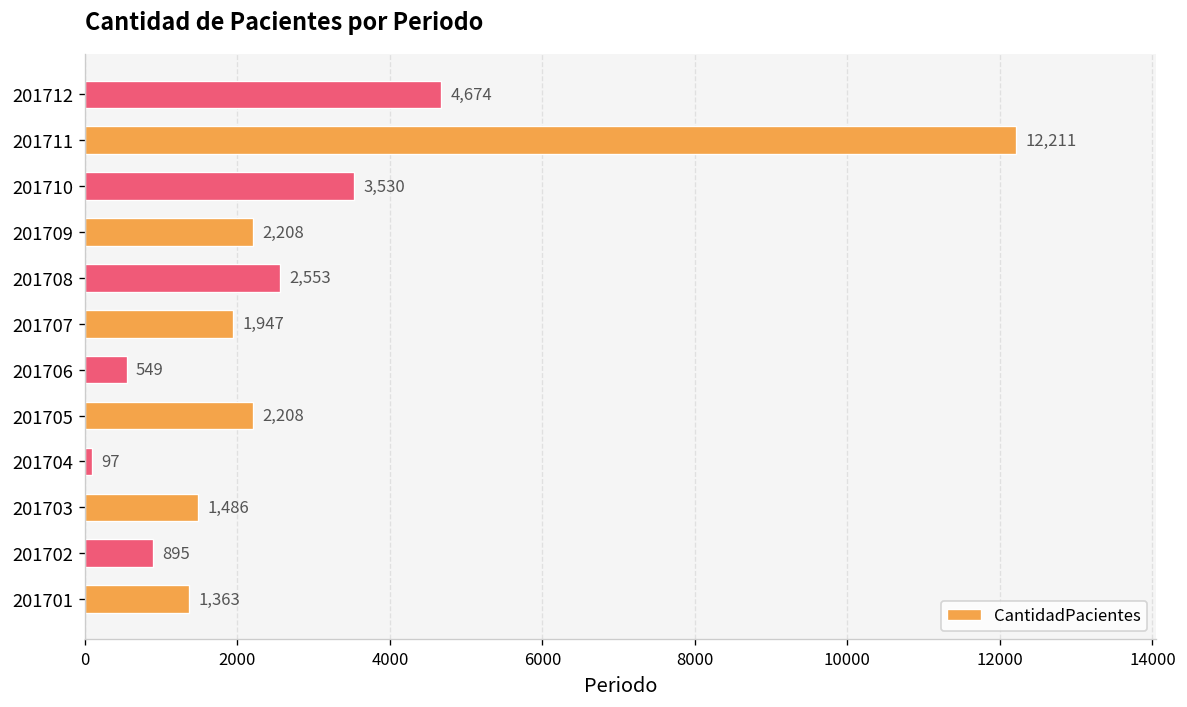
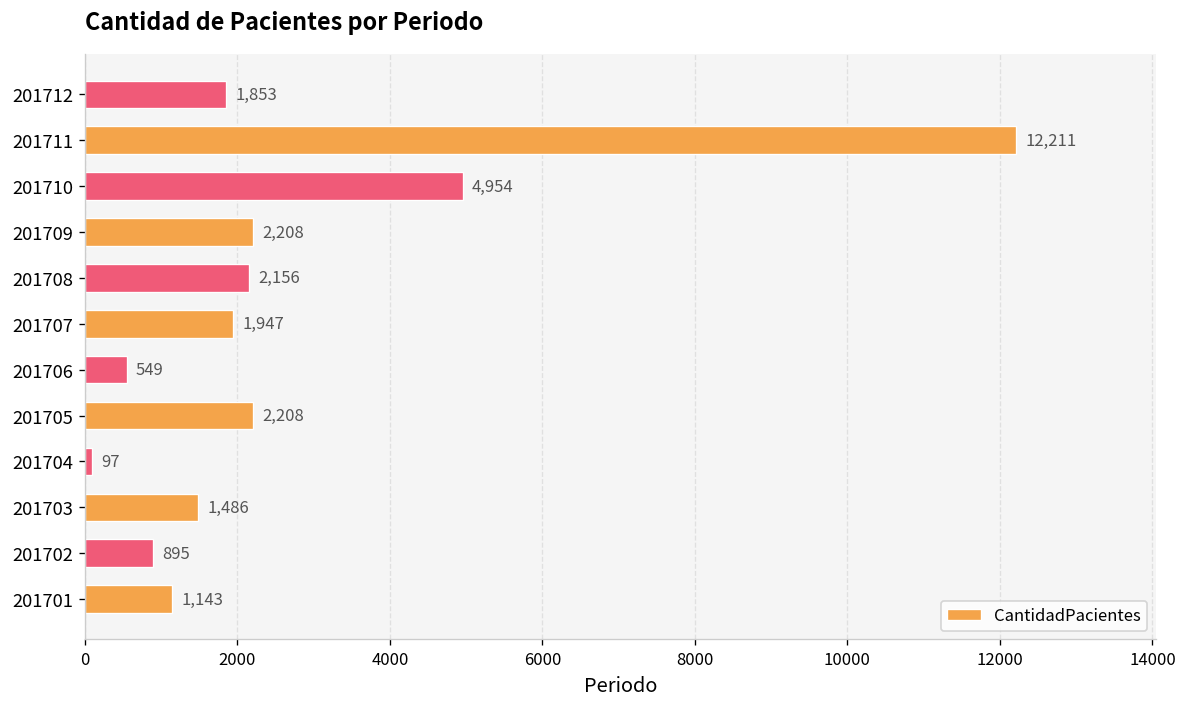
201712: 4,674 -> 1,853
201710: 3,530 -> 4,954
201708: 2,553 -> 2,156
201701: 1,363 -> 1,143
